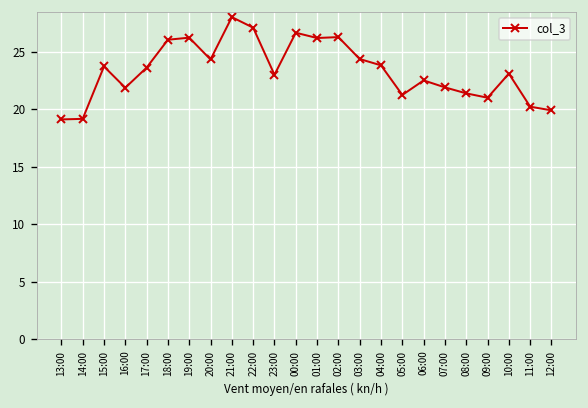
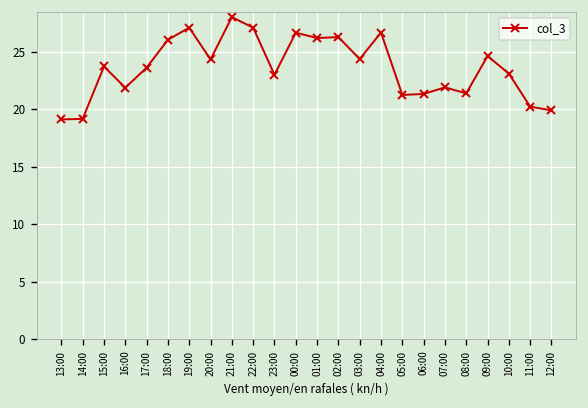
19:00: 26 -> 27
04:00: 24 -> 27
06:00: 23 -> 21
09:00: 21 -> 25
